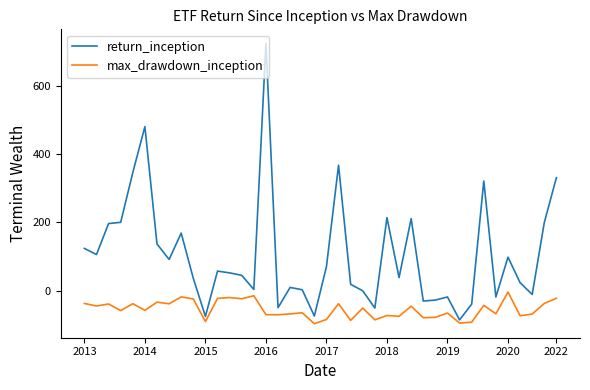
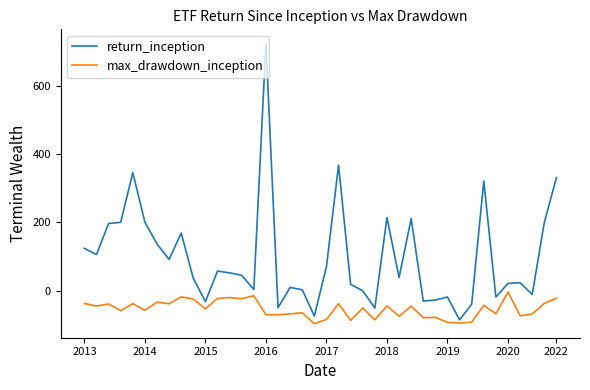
return_inception, 2014: 480 -> 200
return_inception, 2015: -80 -> -30
max_drawdown_inception, 2015: -90 -> -50
max_drawdown_inception, 2018: -70 -> -40
max_drawdown_inception, 2019: -70 -> -90
return_inception, 2020: 100 -> 20
